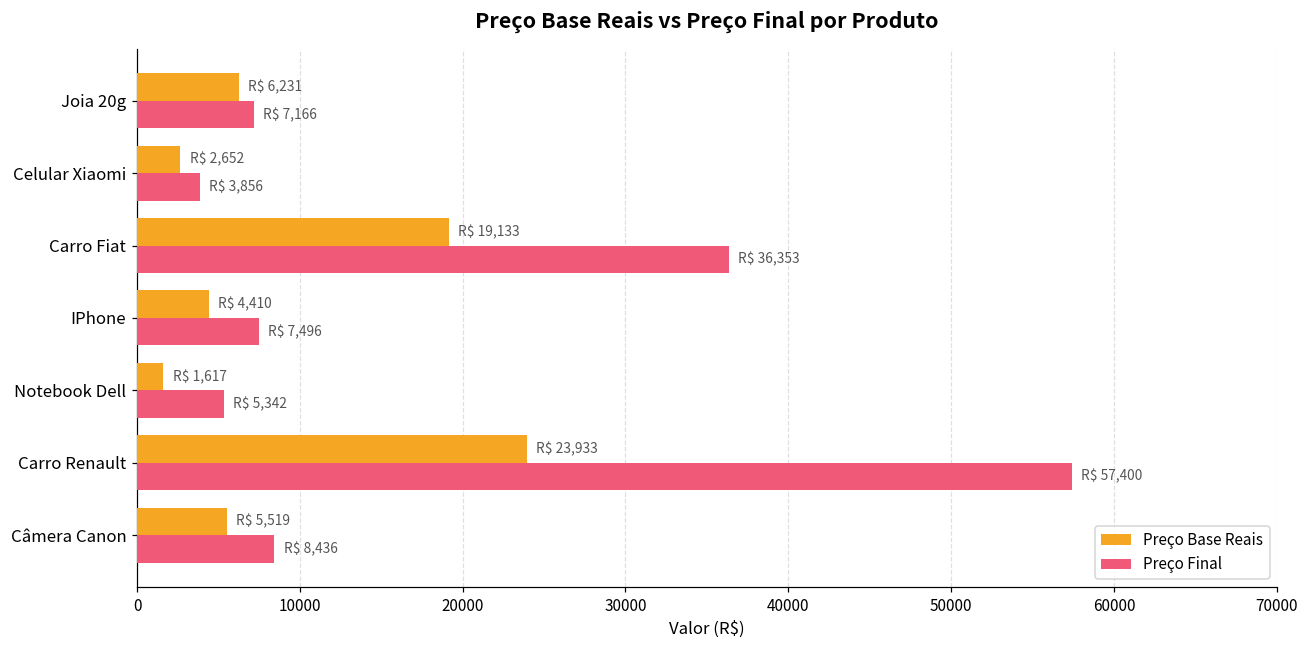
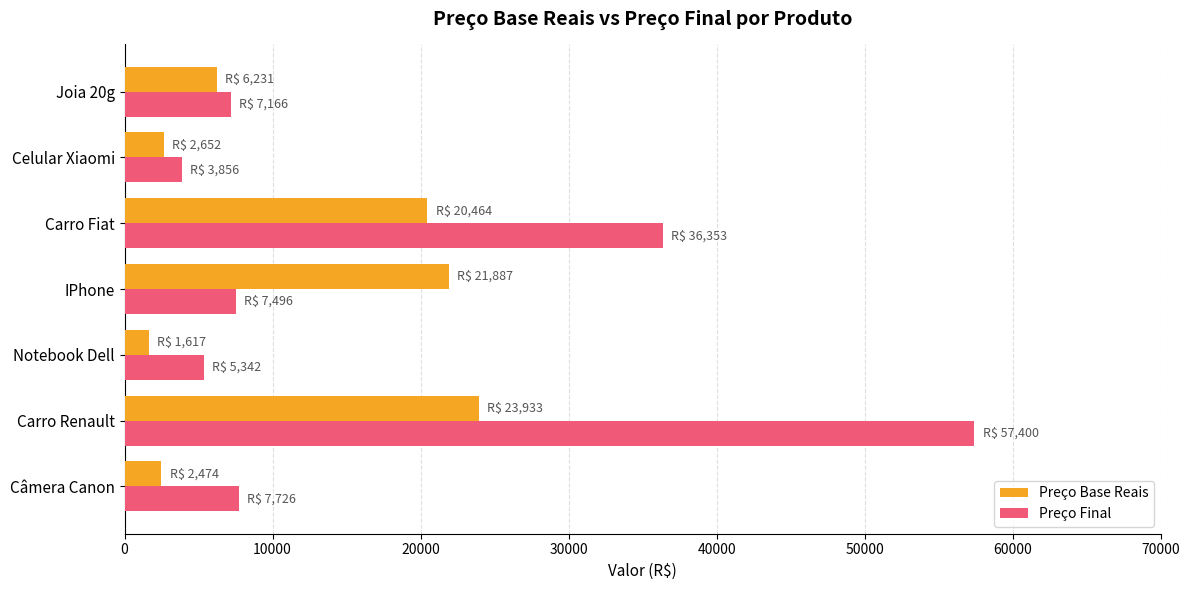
Preço Base Reais, Carro Fiat: 19,133 -> 20,464
Preço Base Reais, IPhone: 4,410 -> 21,887
Preço Base Reais, Câmera Canon: 5,519 -> 2,474
Preço Final, Câmera Canon: 8,436 -> 7,726
